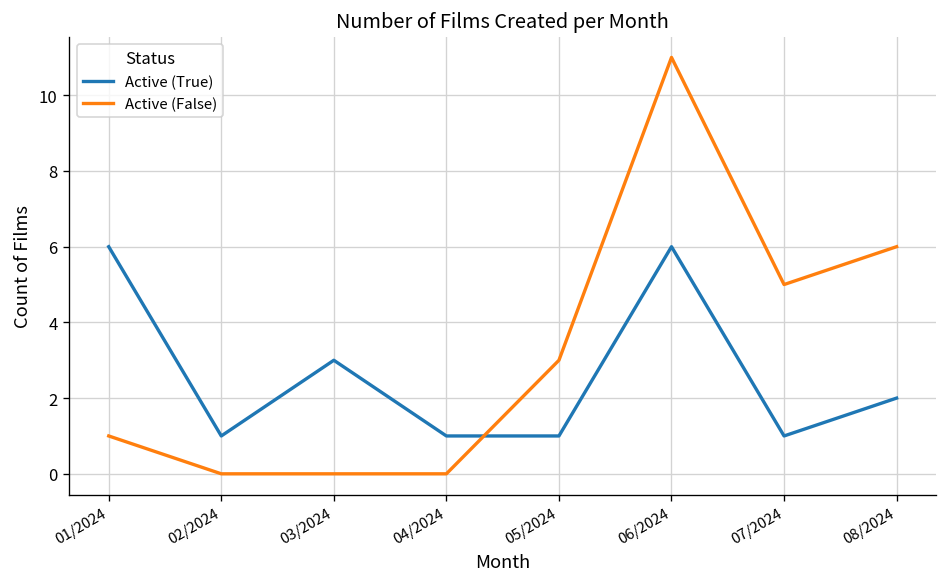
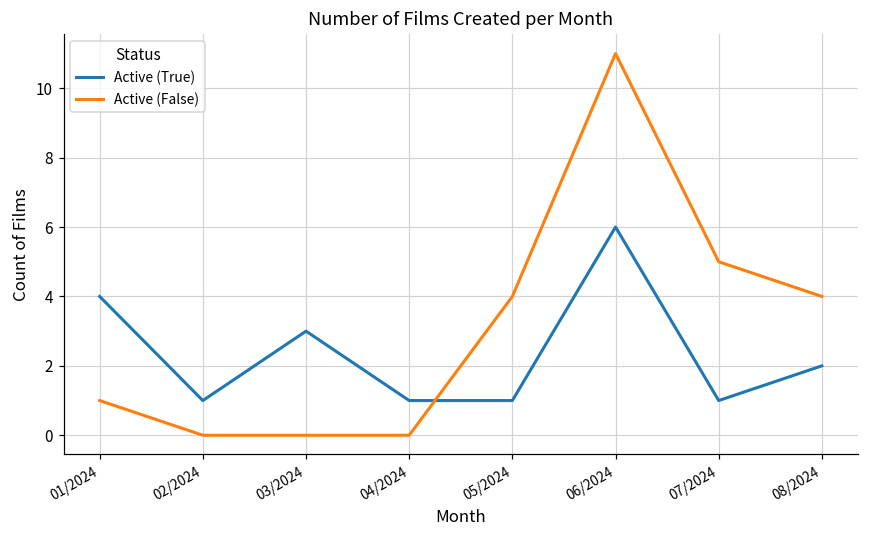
Active (True), 01/2024: 6 -> 4
Active (False), 05/2024: 3 -> 4
Active (False), 08/2024: 6 -> 4
